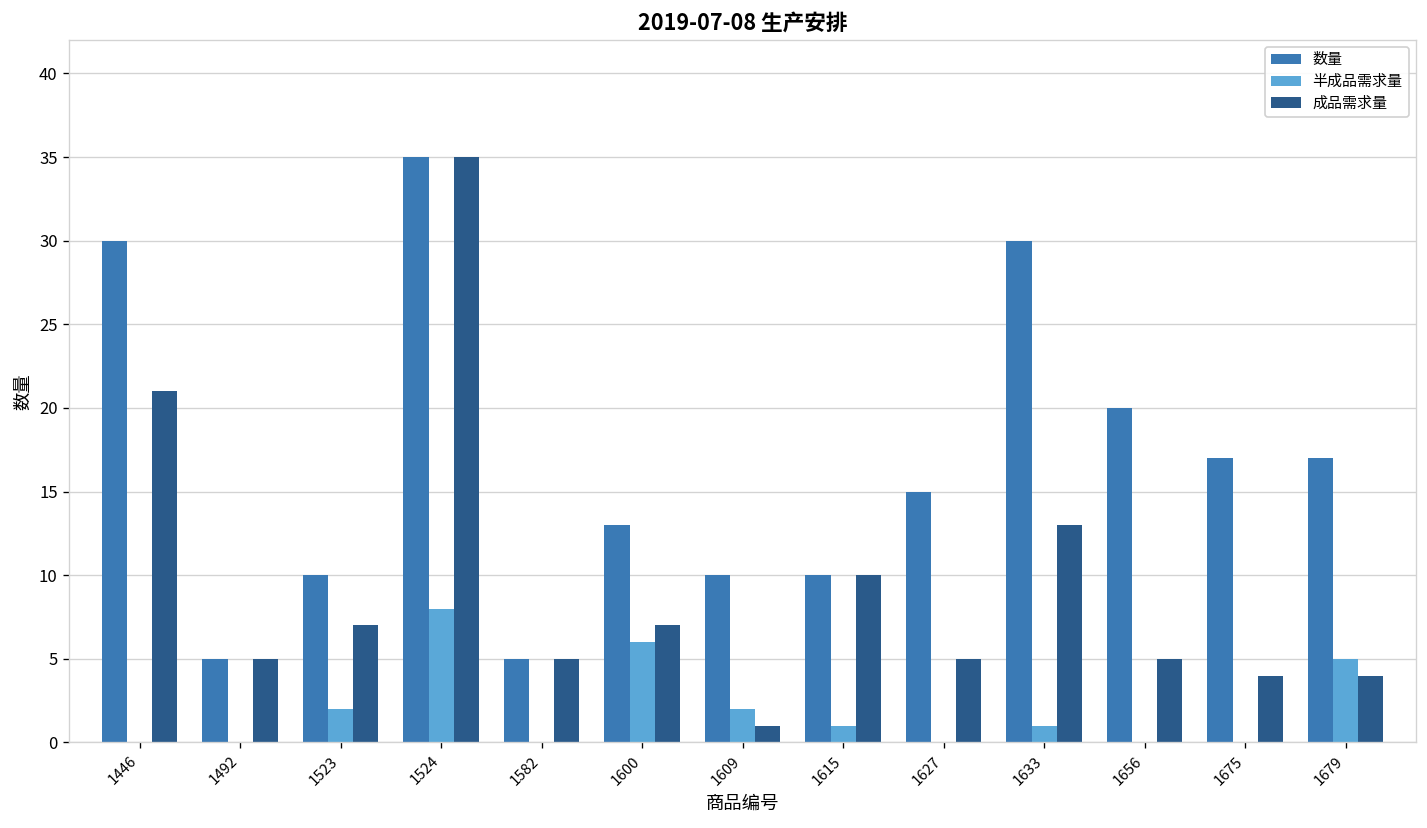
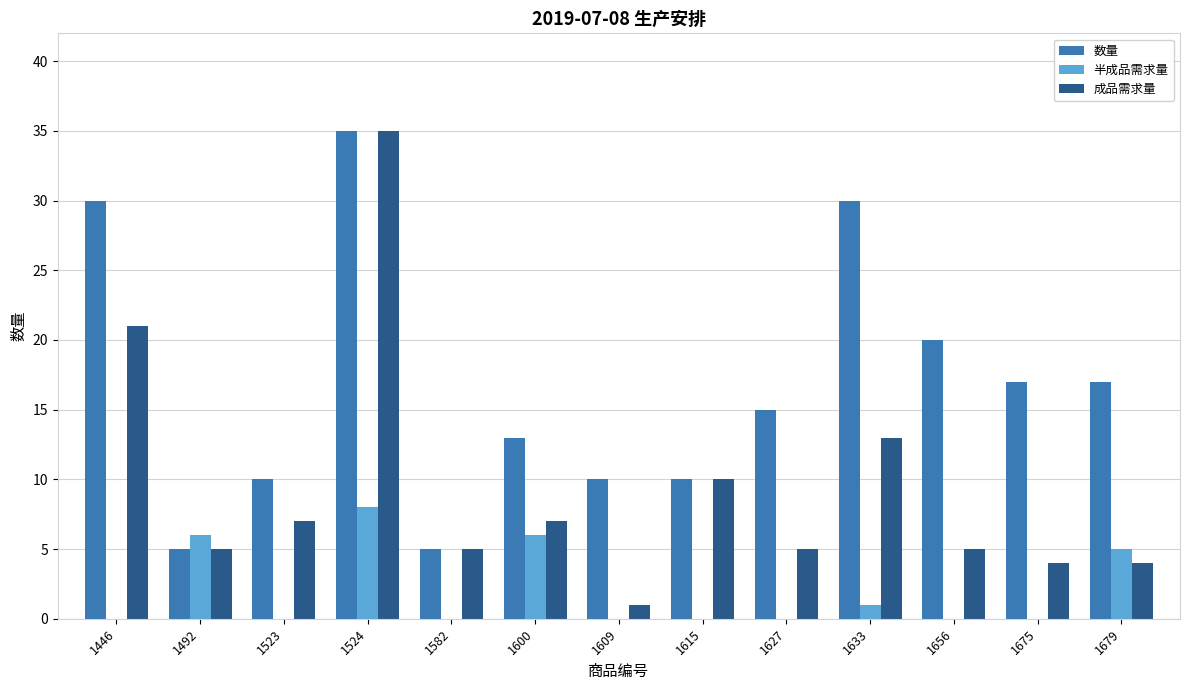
半成品需求量, 1492: 0 -> 6
半成品需求量, 1523: 2 -> 0
半成品需求量, 1609: 2 -> 0
半成品需求量, 1615: 1 -> 0
